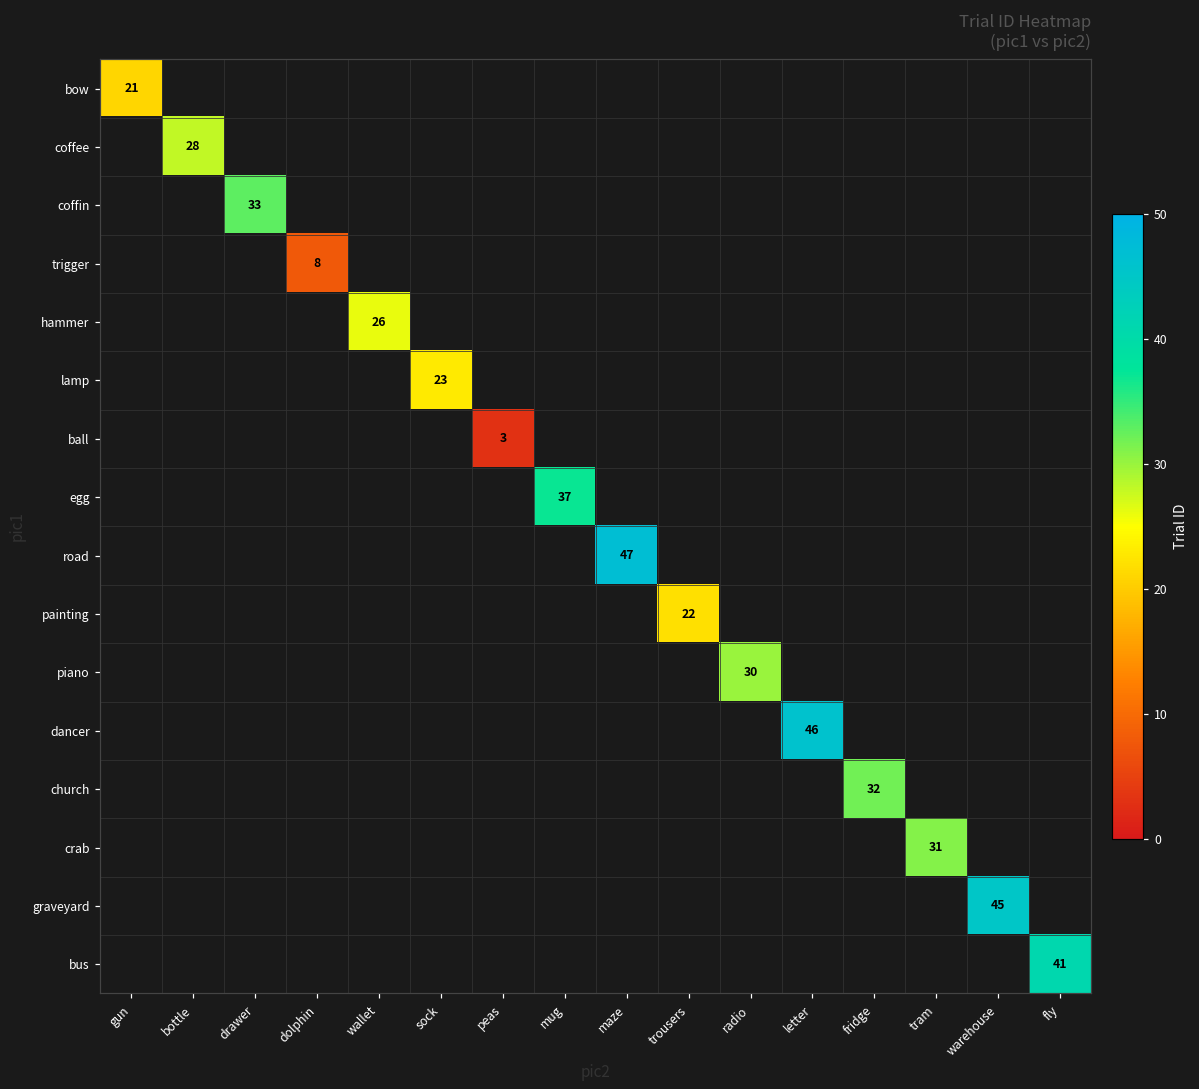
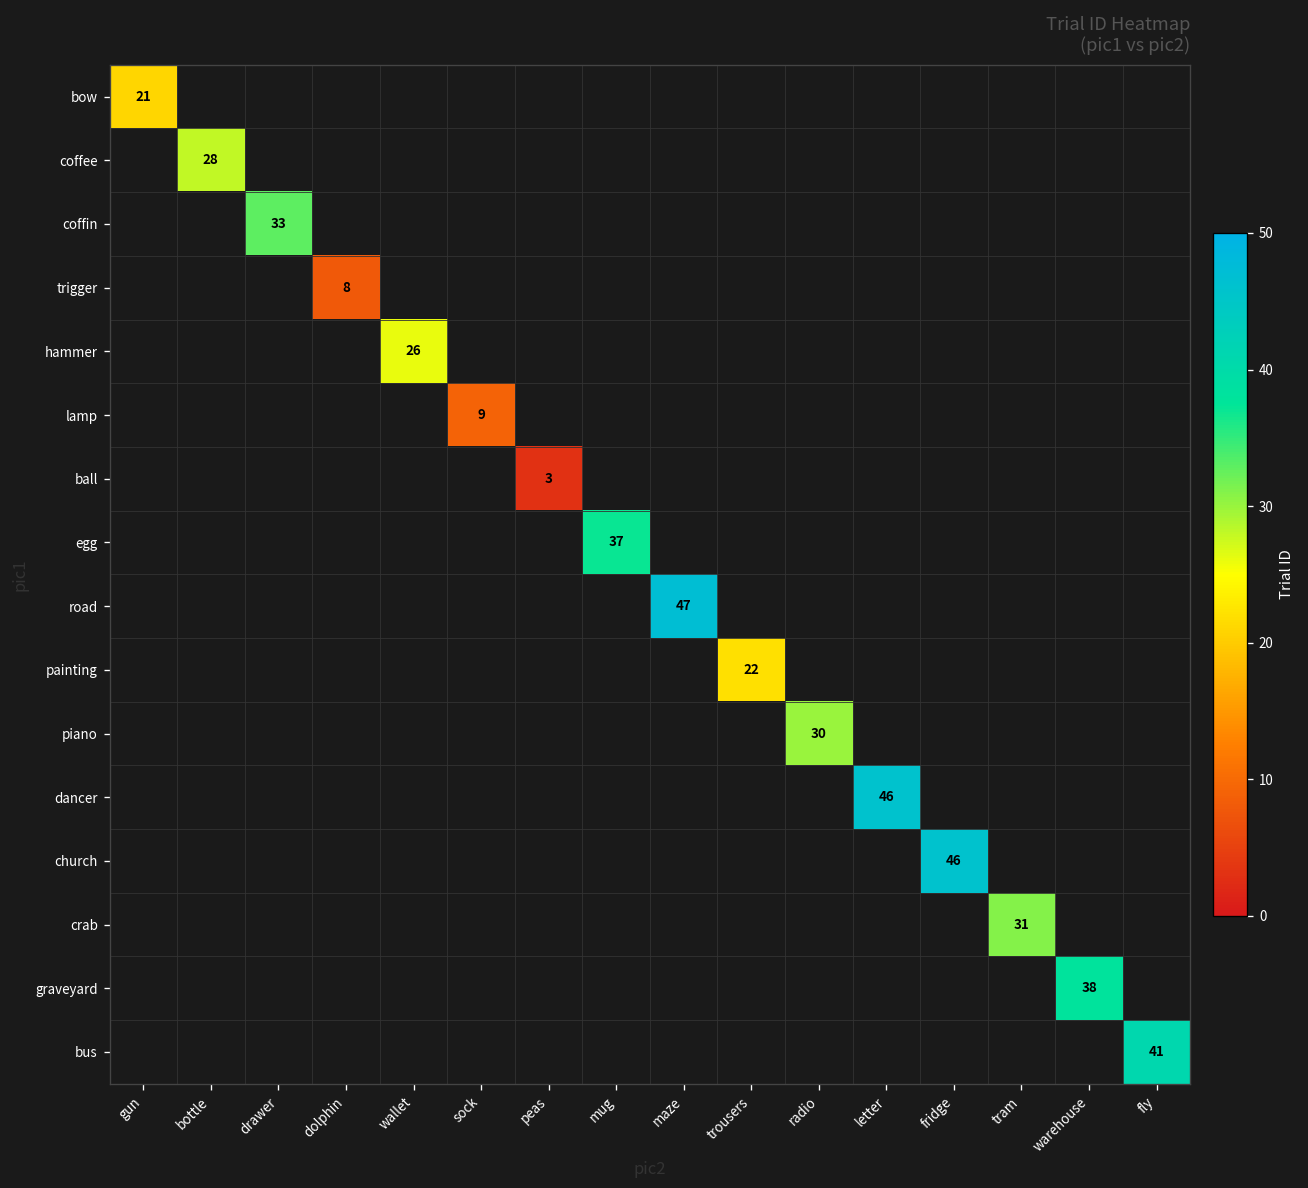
lamp, sock: 23 -> 9
church, fridge: 32 -> 46
graveyard, warehouse: 45 -> 38
